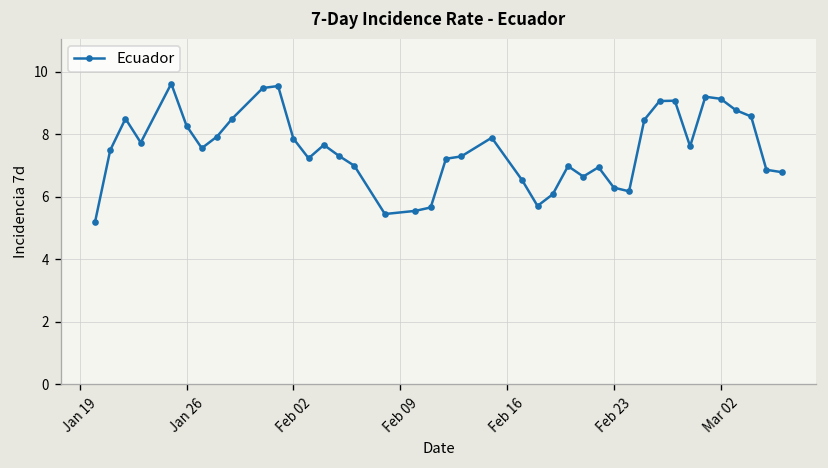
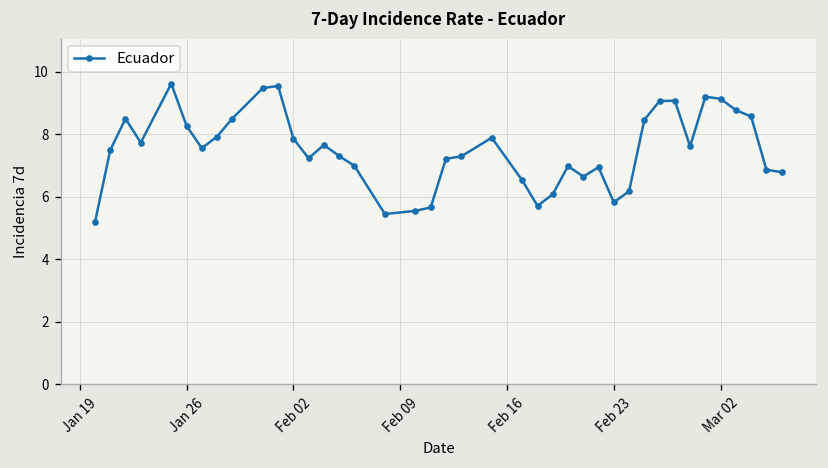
Feb 23: 6.3 -> 5.8
